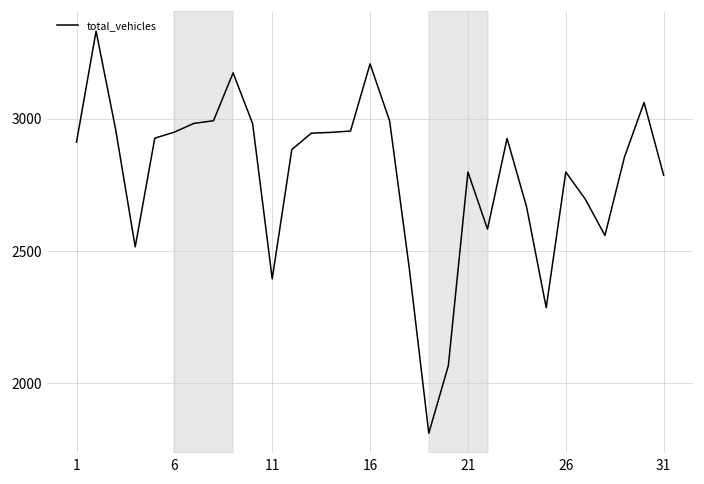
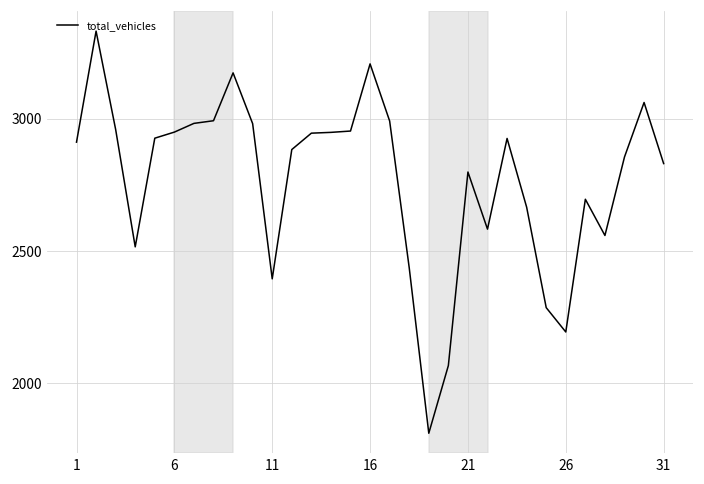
26: 2800 -> 2190
31: 2790 -> 2830
